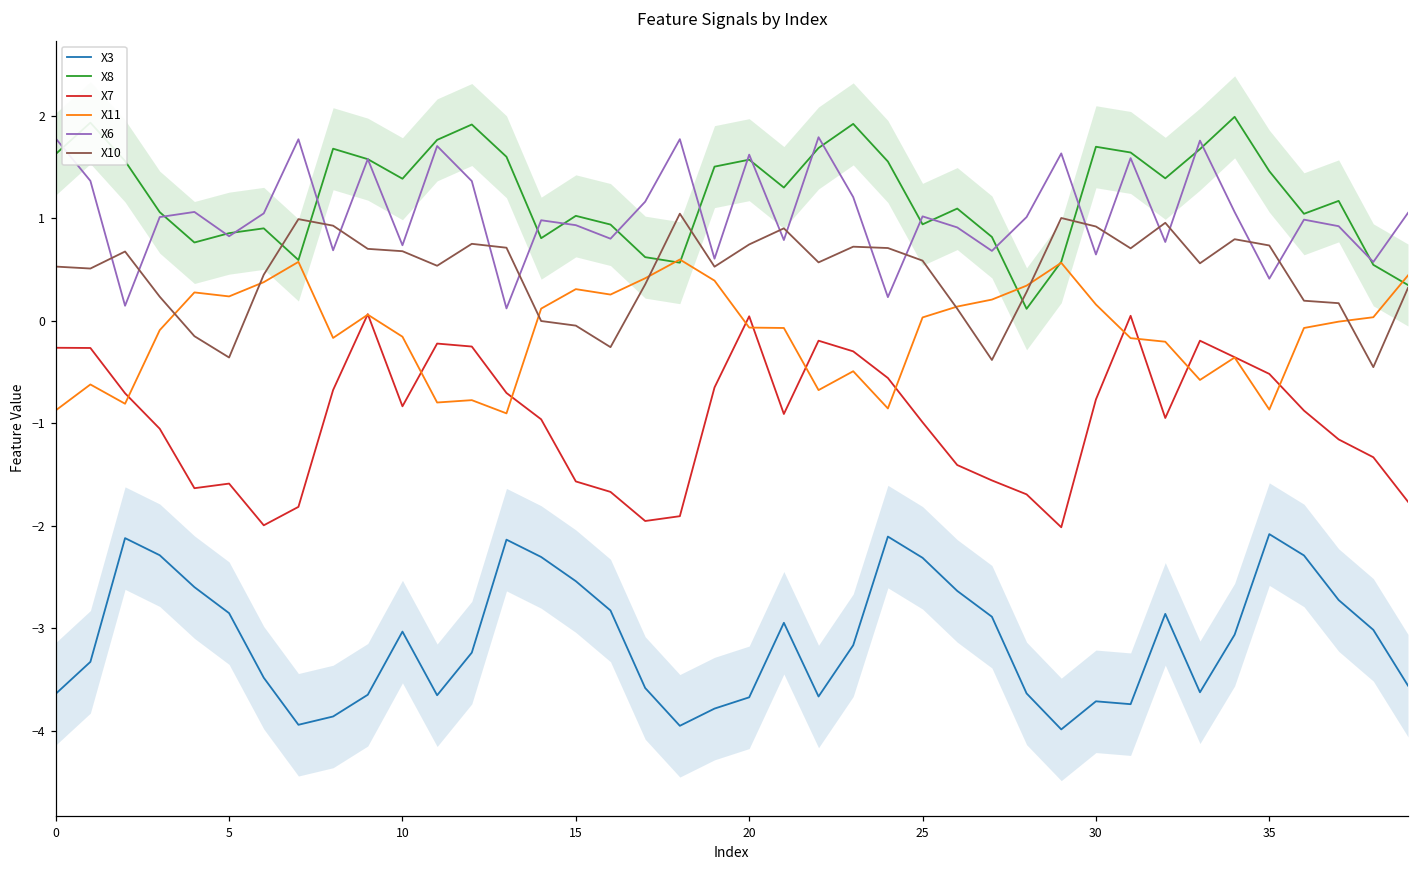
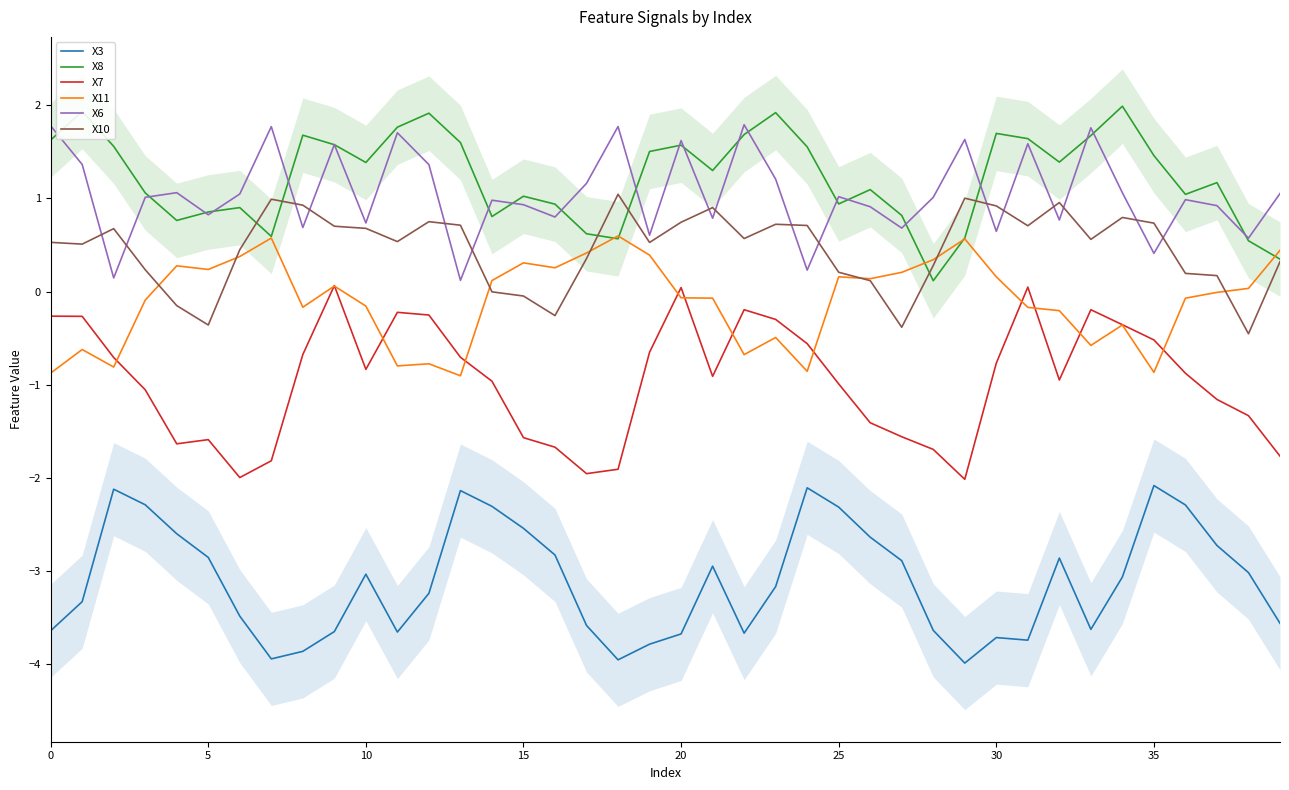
X11, 25: 0.0 -> 0.2
X10, 25: 0.6 -> 0.2
